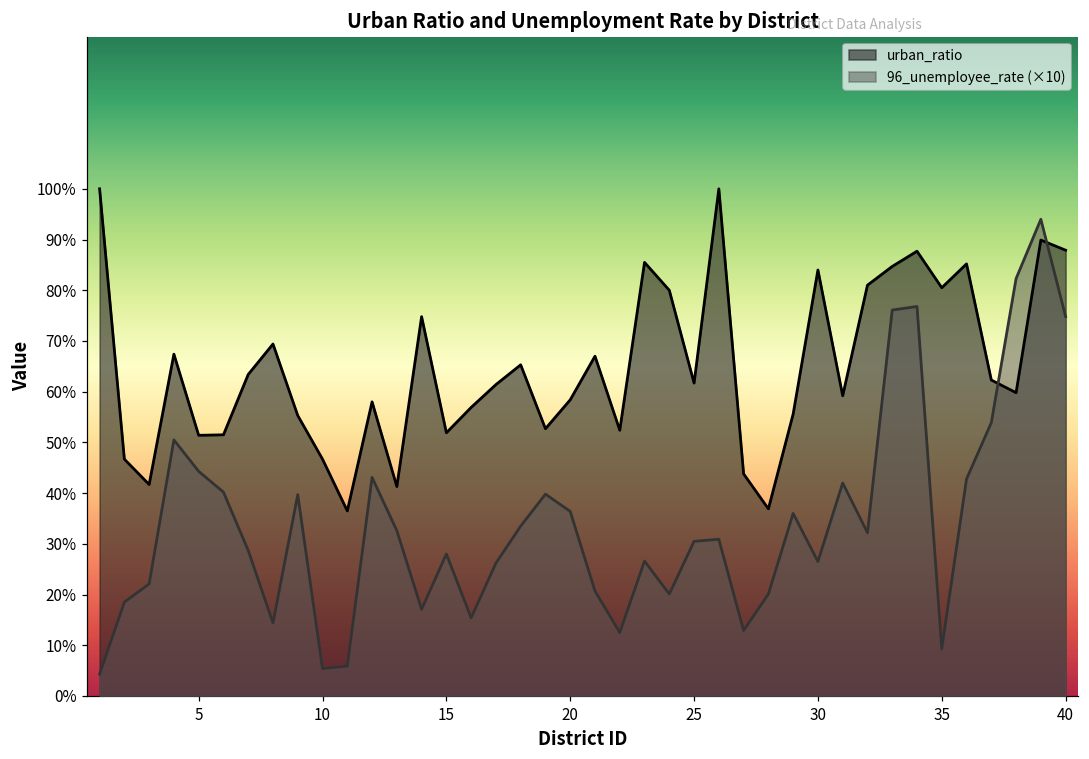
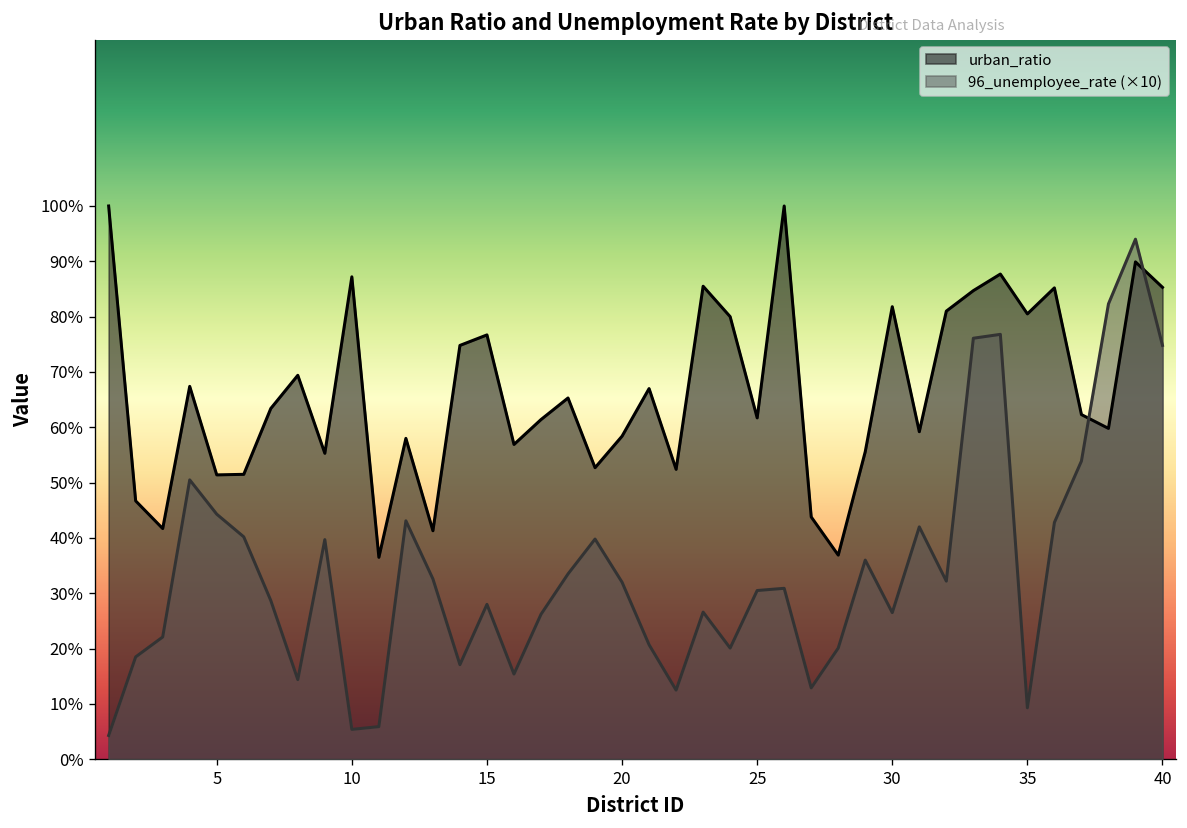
urban_ratio, 10: 47% -> 87%
urban_ratio, 15: 52% -> 77%
96_unemployee_rate (×10), 20: 36% -> 32%
urban_ratio, 30: 84% -> 82%
urban_ratio, 40: 88% -> 85%
